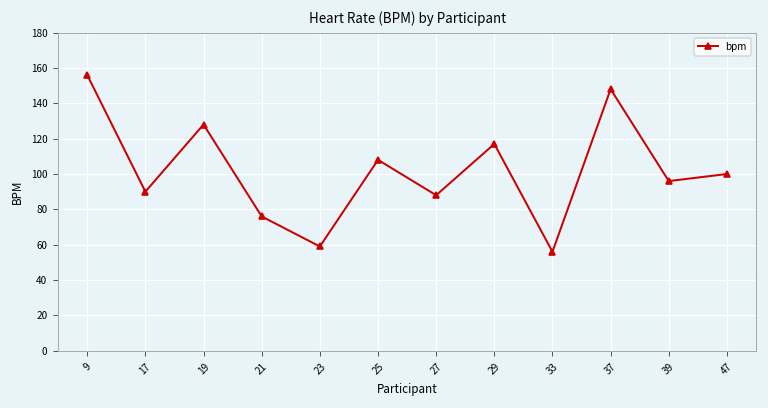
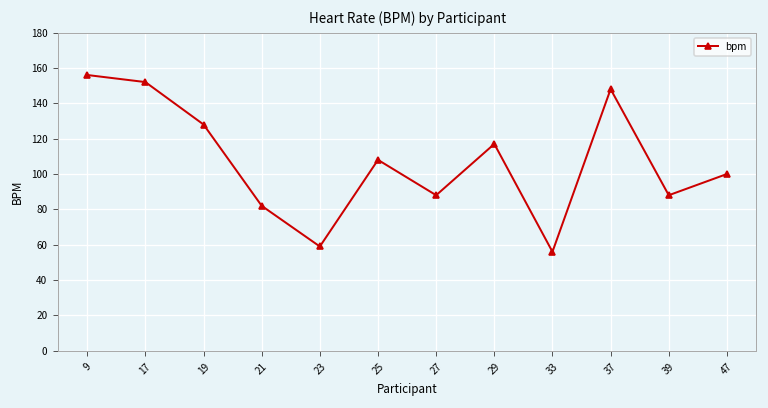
17: 90 -> 152
21: 76 -> 82
39: 96 -> 88
